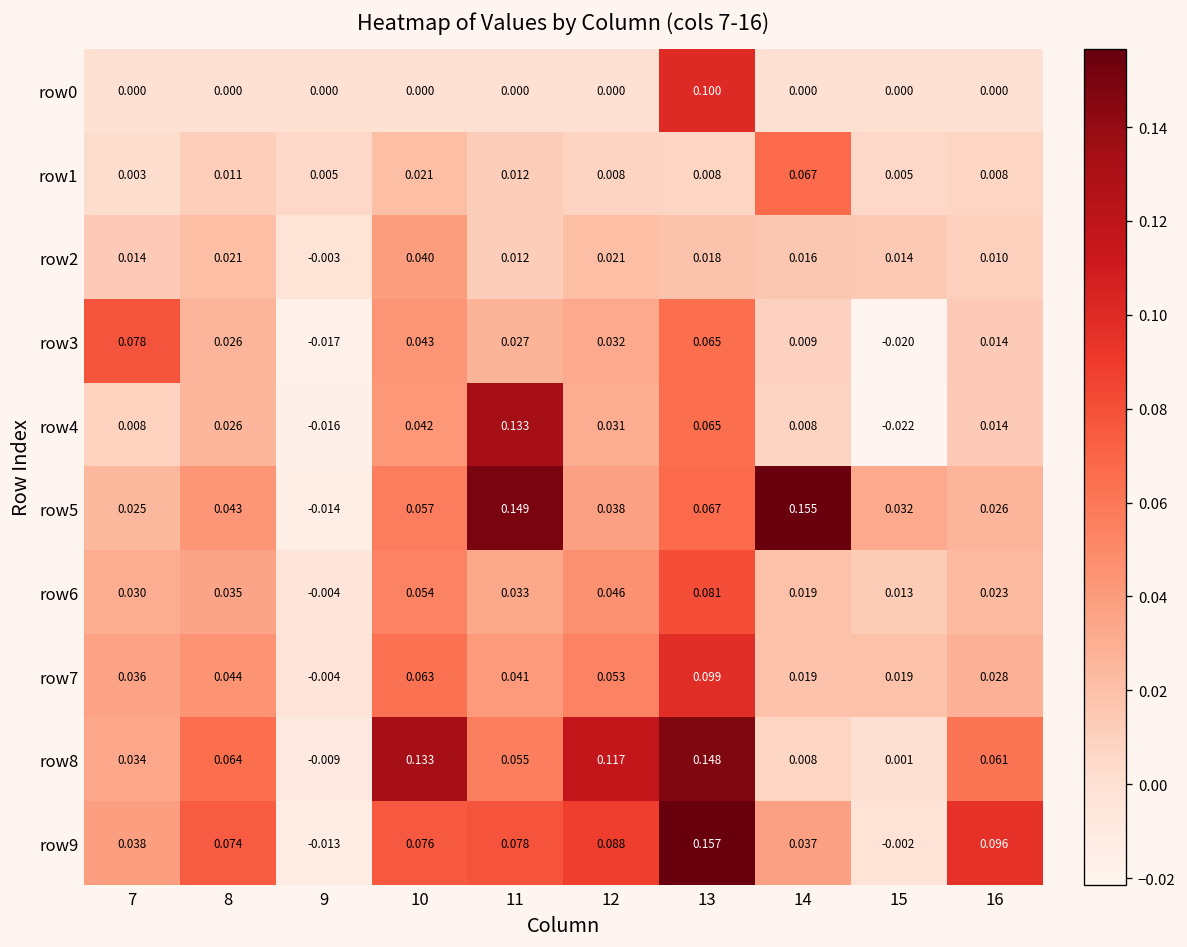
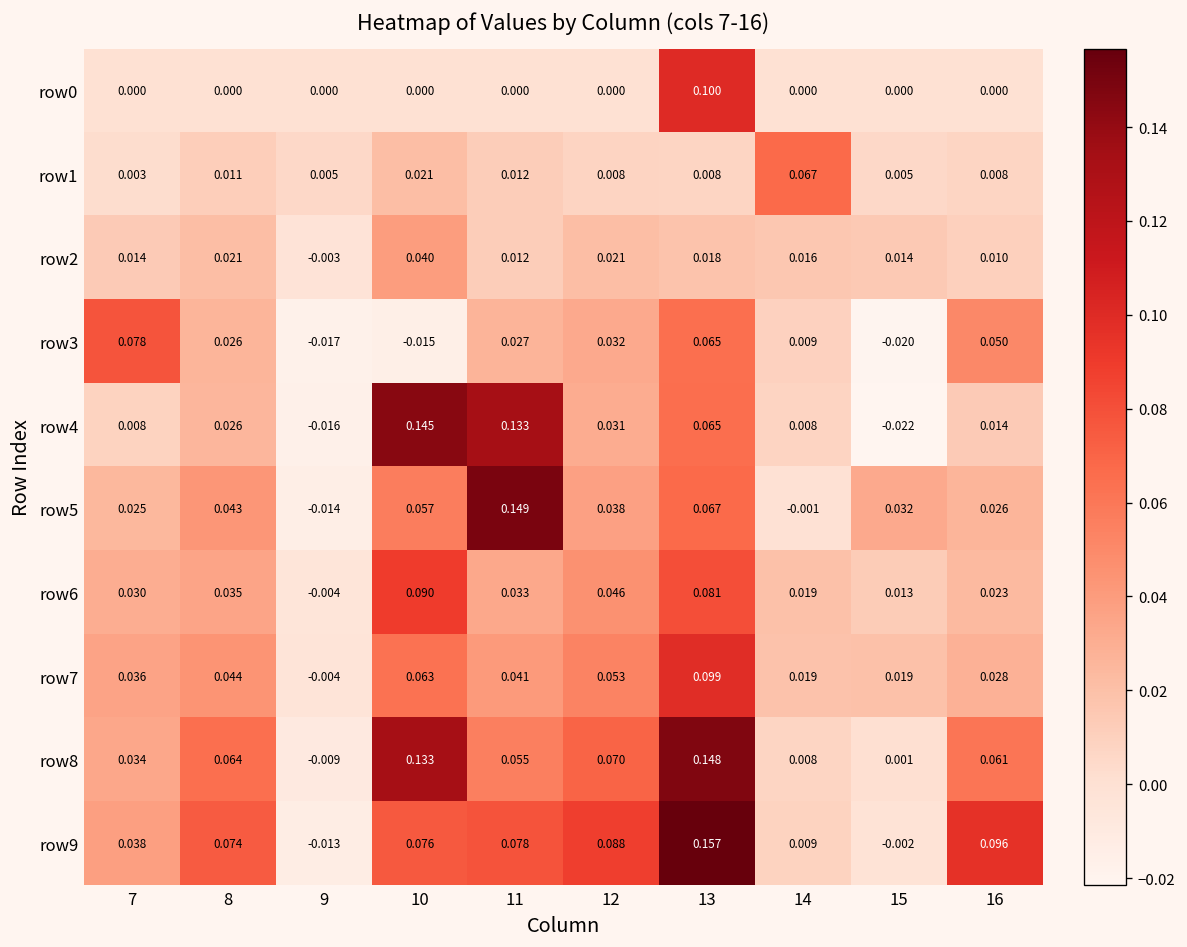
row3, 10: 0.043 -> -0.015
row3, 16: 0.014 -> 0.050
row4, 10: 0.042 -> 0.145
row5, 14: 0.155 -> -0.001
row6, 10: 0.054 -> 0.090
row8, 12: 0.117 -> 0.070
row9, 14: 0.037 -> 0.009
